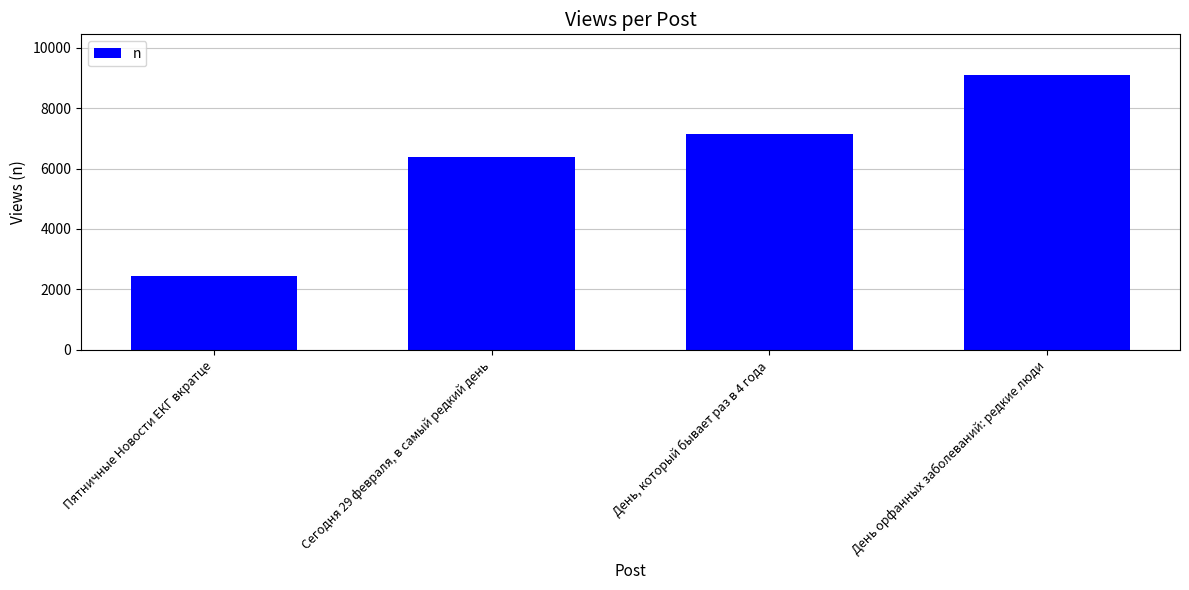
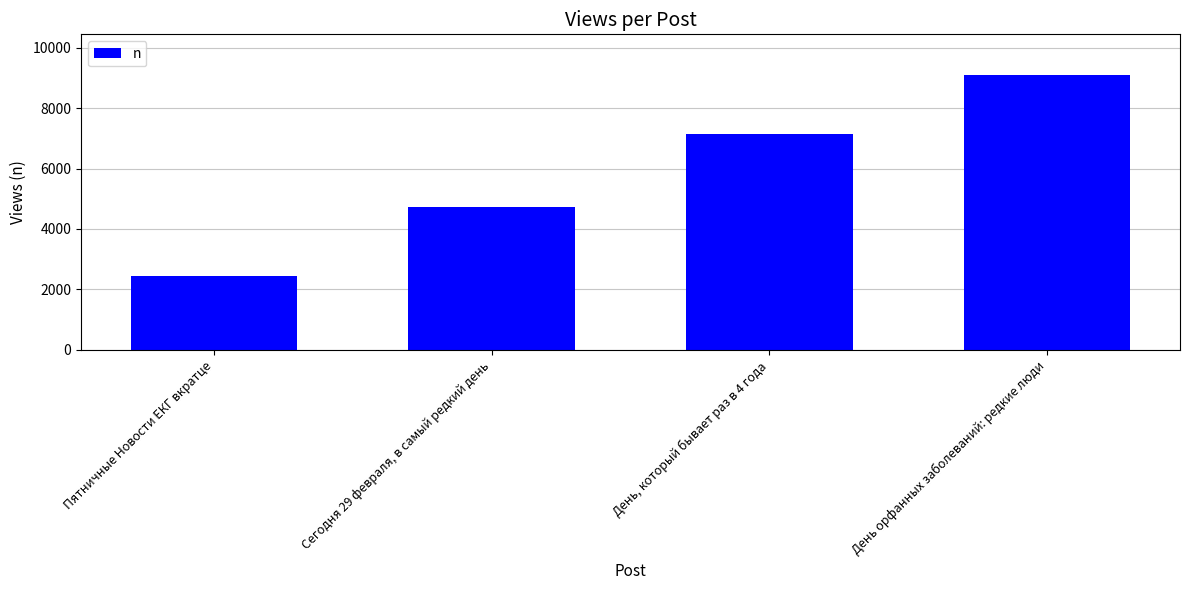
Сегодня 29 февраля, в самый редкий день: 6400 -> 4700
